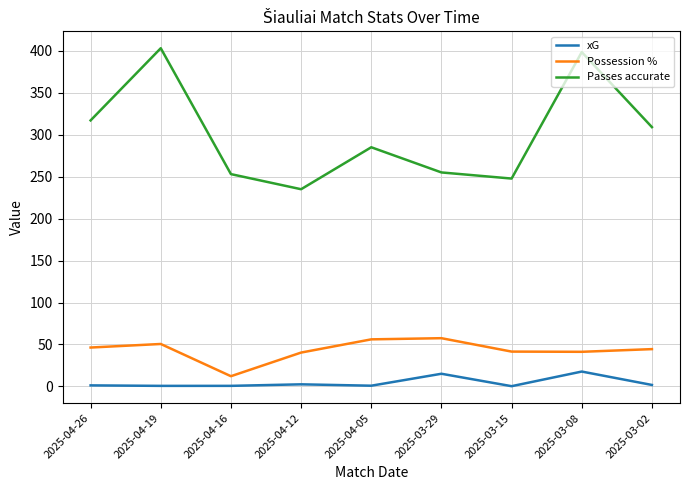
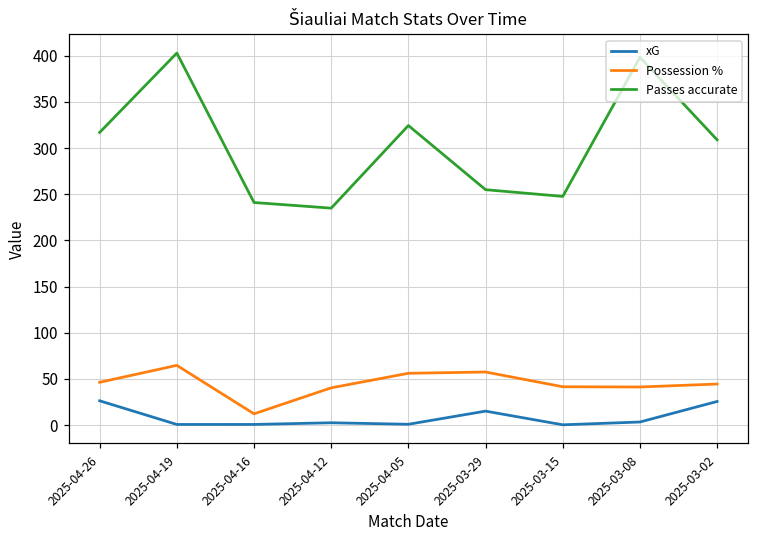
xG, 2025-04-26: 0 -> 30
Possession %, 2025-04-19: 50 -> 60
Passes accurate, 2025-04-16: 250 -> 240
Passes accurate, 2025-04-05: 290 -> 320
xG, 2025-03-08: 20 -> 0
xG, 2025-03-02: 0 -> 30
